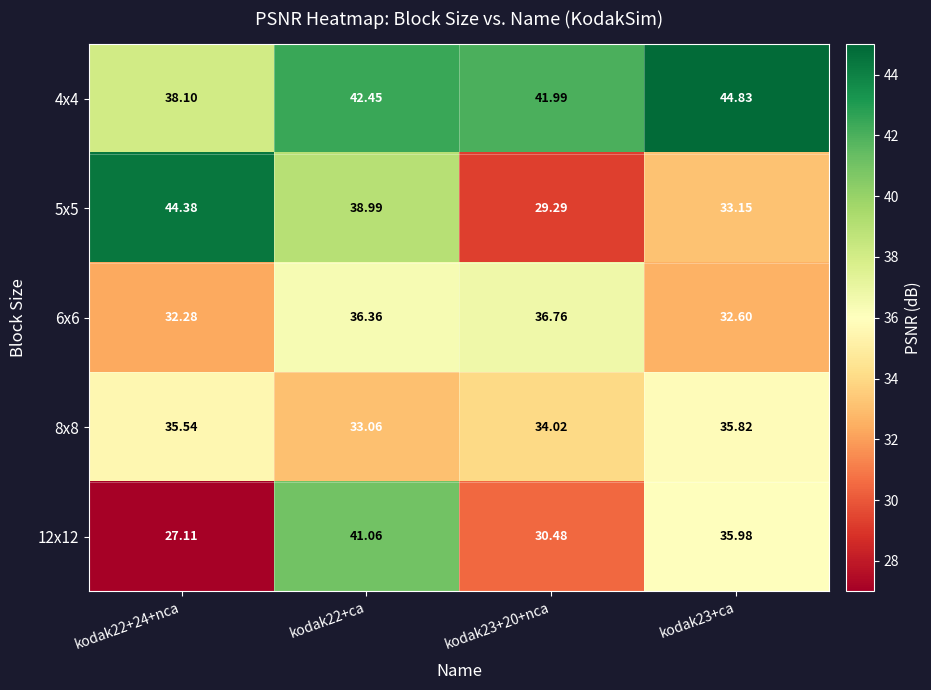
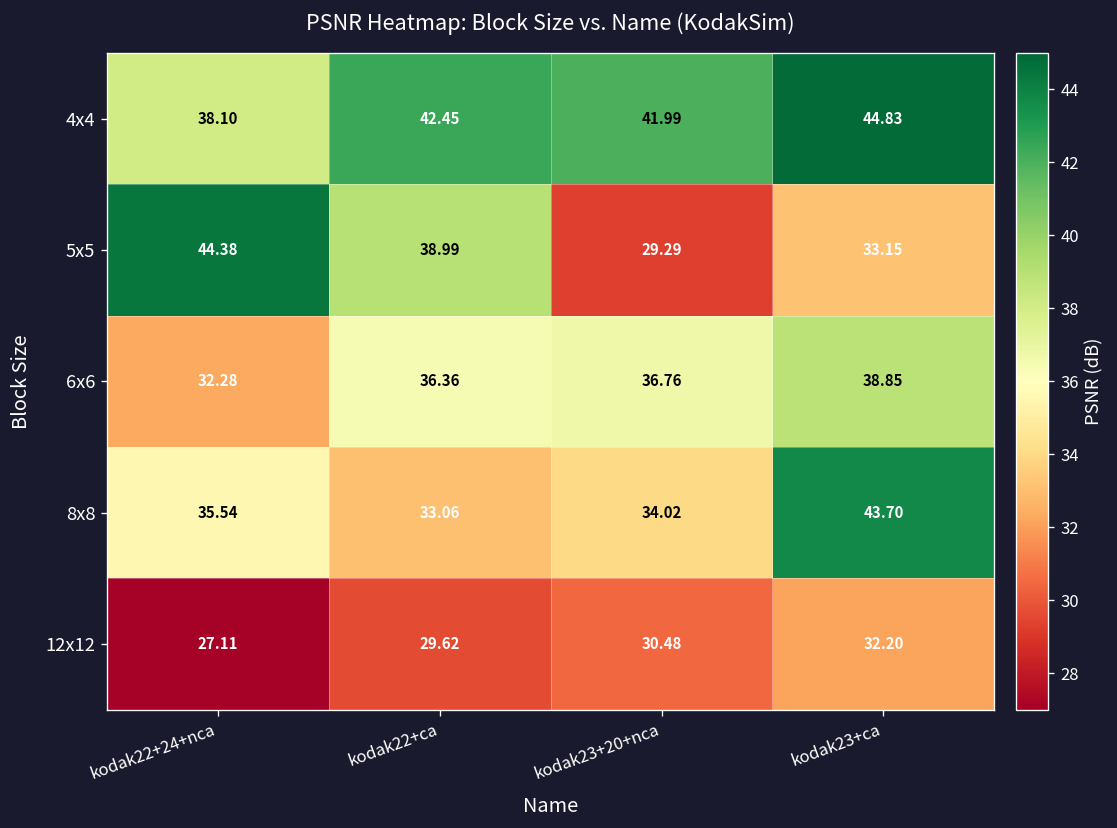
6x6, kodak23+ca: 32.60 -> 38.85
8x8, kodak23+ca: 35.82 -> 43.70
12x12, kodak22+ca: 41.06 -> 29.62
12x12, kodak23+ca: 35.98 -> 32.20
